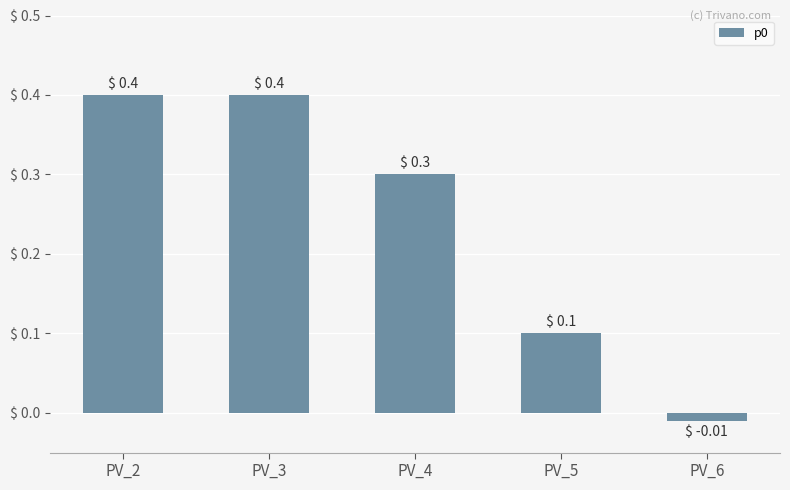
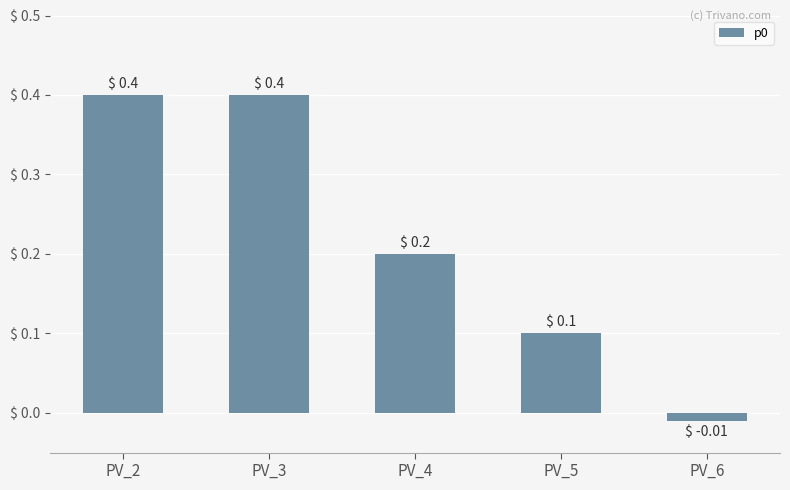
PV_4: 0.3 -> 0.2
